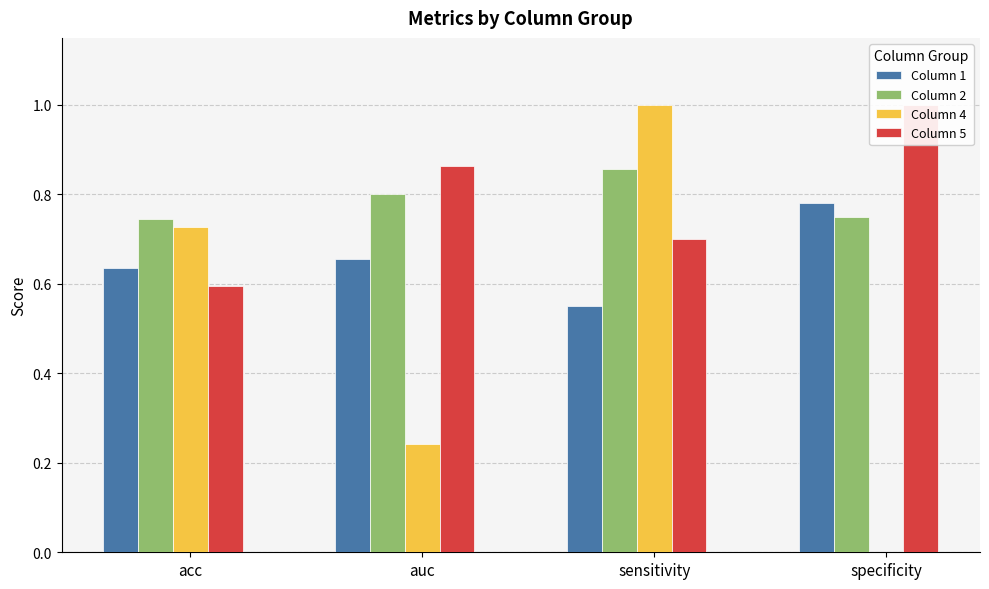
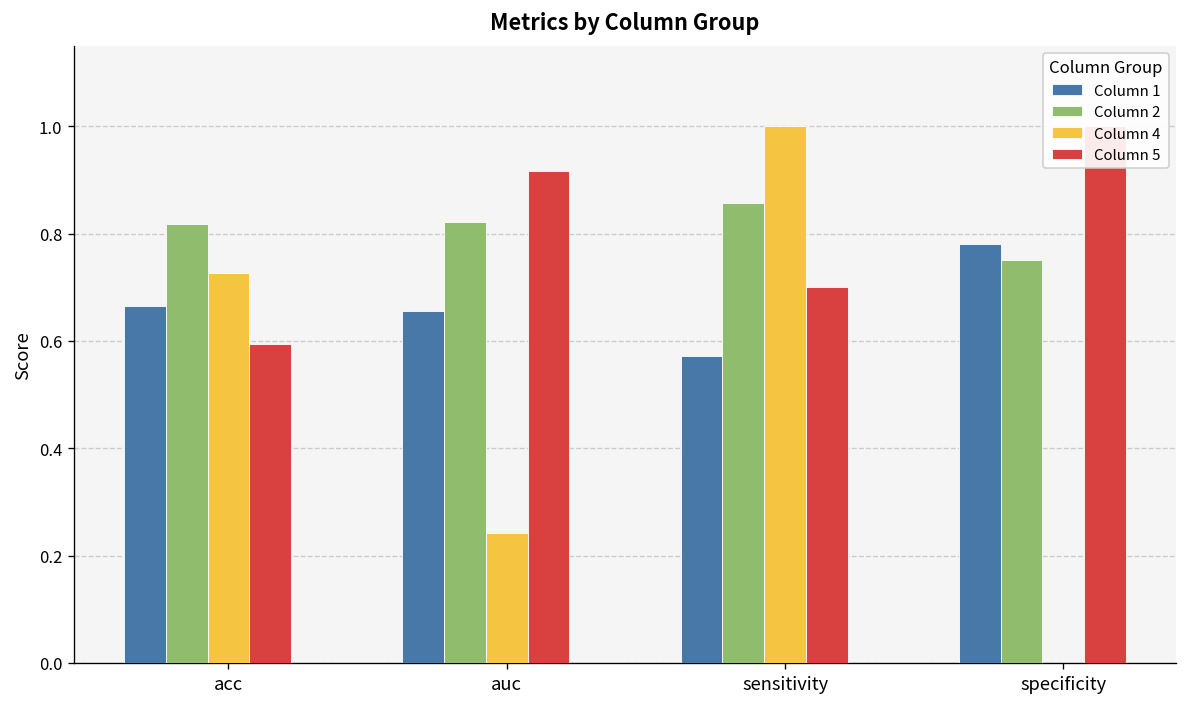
Column 1, acc: 0.64 -> 0.66
Column 2, acc: 0.75 -> 0.82
Column 2, auc: 0.80 -> 0.82
Column 5, auc: 0.86 -> 0.92
Column 1, sensitivity: 0.55 -> 0.57
